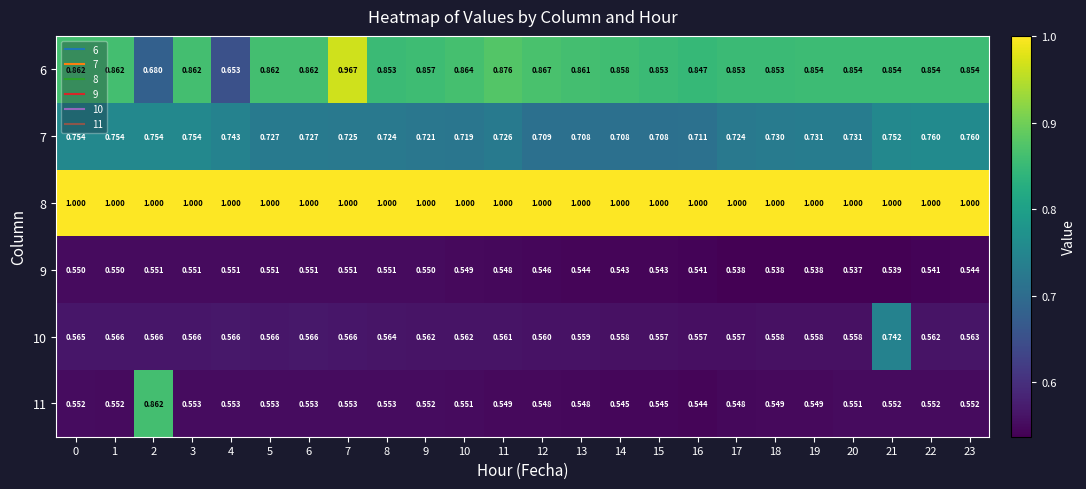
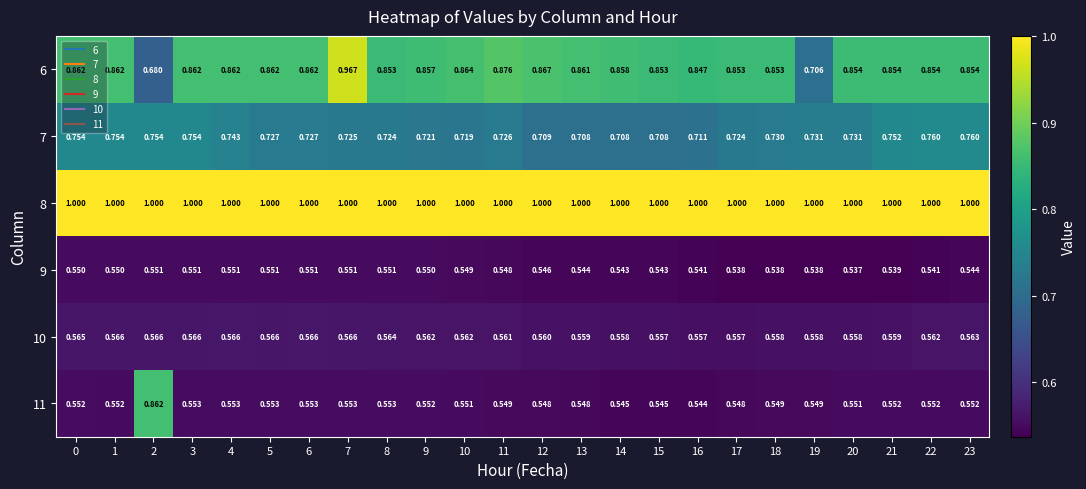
6, 4: 0.653 -> 0.862
6, 19: 0.854 -> 0.706
10, 21: 0.742 -> 0.559
